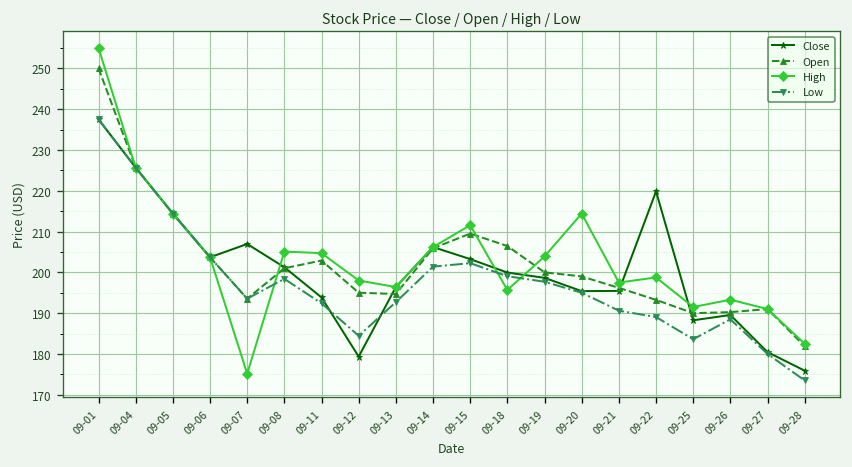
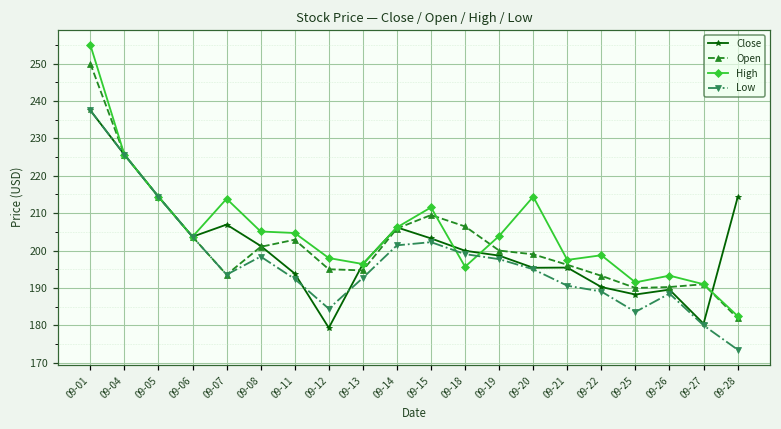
High, 09-07: 175 -> 214
Close, 09-22: 220 -> 190
Close, 09-28: 176 -> 214
